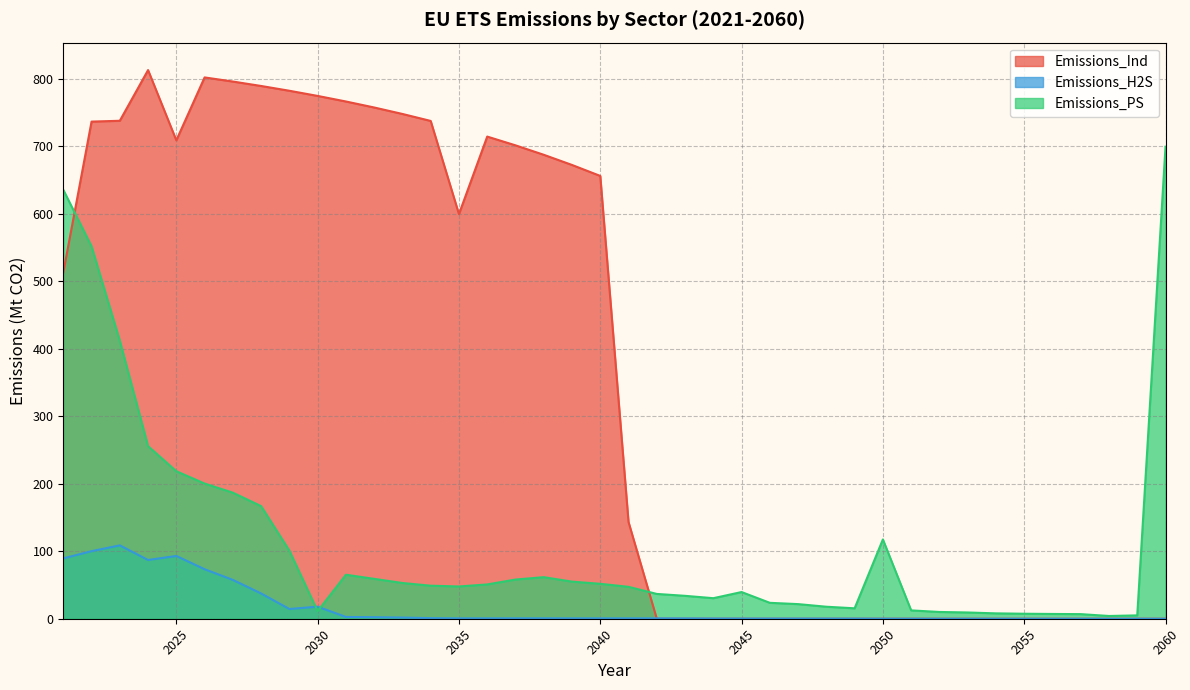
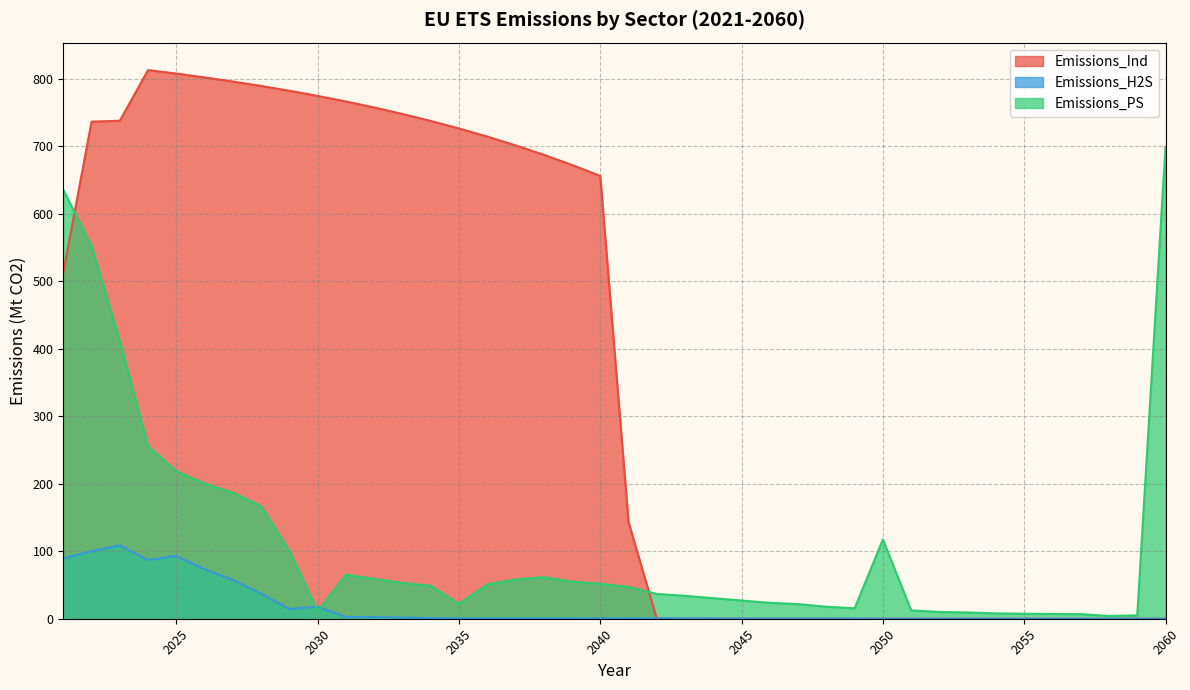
Emissions_Ind, 2025: 710 -> 810
Emissions_Ind, 2035: 600 -> 730
Emissions_PS, 2035: 50 -> 20
Emissions_PS, 2045: 40 -> 30
